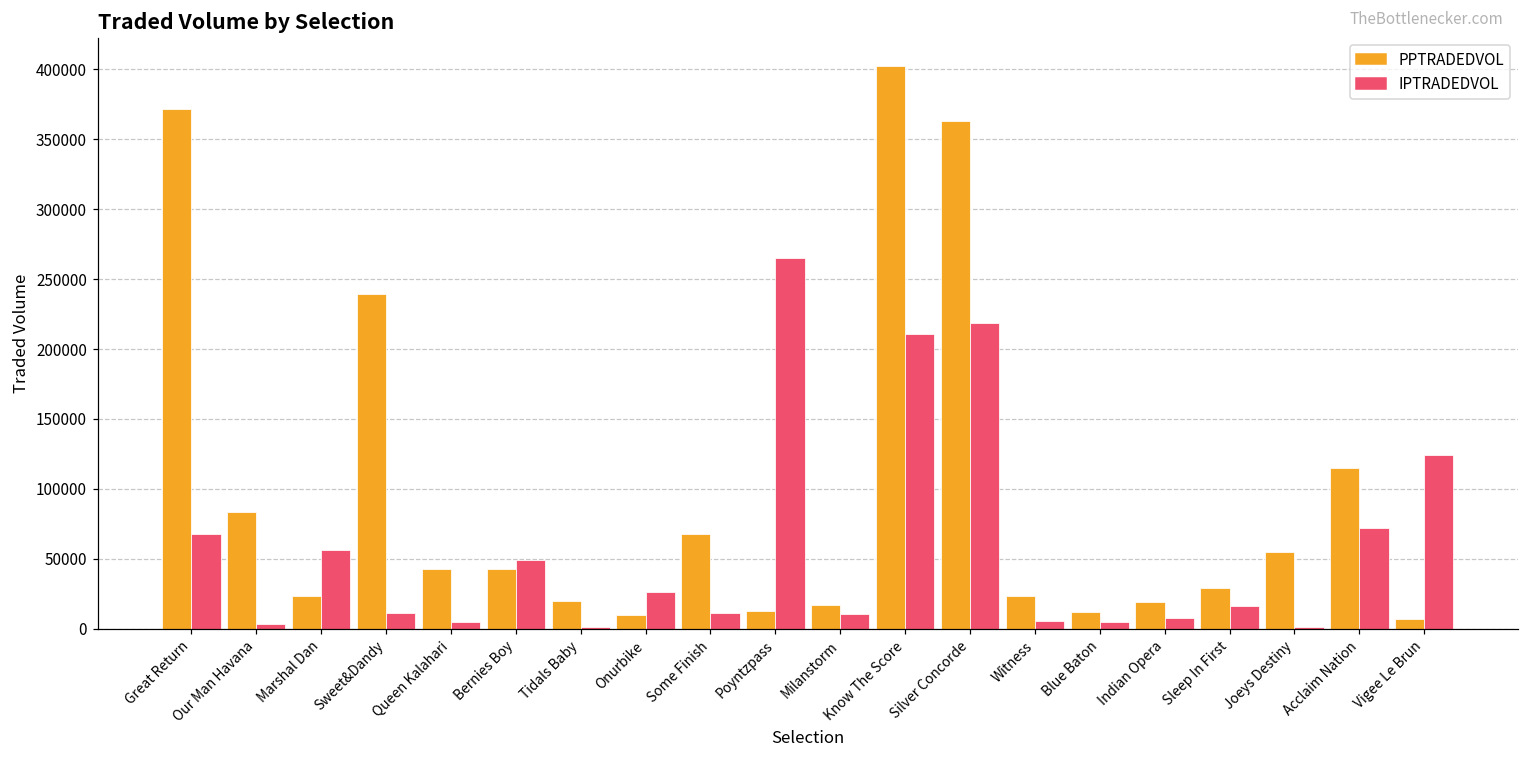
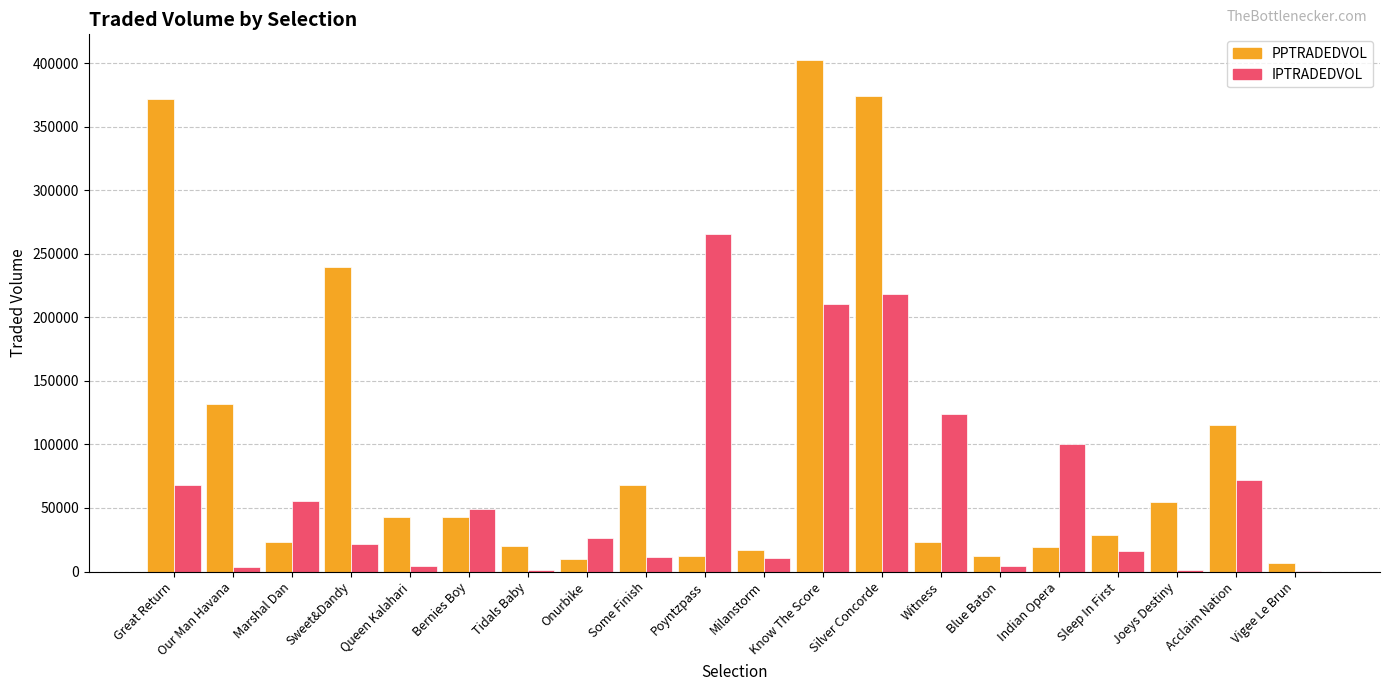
PPTRADEDVOL, Our Man Havana: 84000 -> 132000
IPTRADEDVOL, Sweet&Dandy: 11000 -> 22000
PPTRADEDVOL, Silver Concorde: 363000 -> 374000
IPTRADEDVOL, Witness: 5000 -> 124000
IPTRADEDVOL, Indian Opera: 8000 -> 101000
IPTRADEDVOL, Vigee Le Brun: 124000 -> 0
